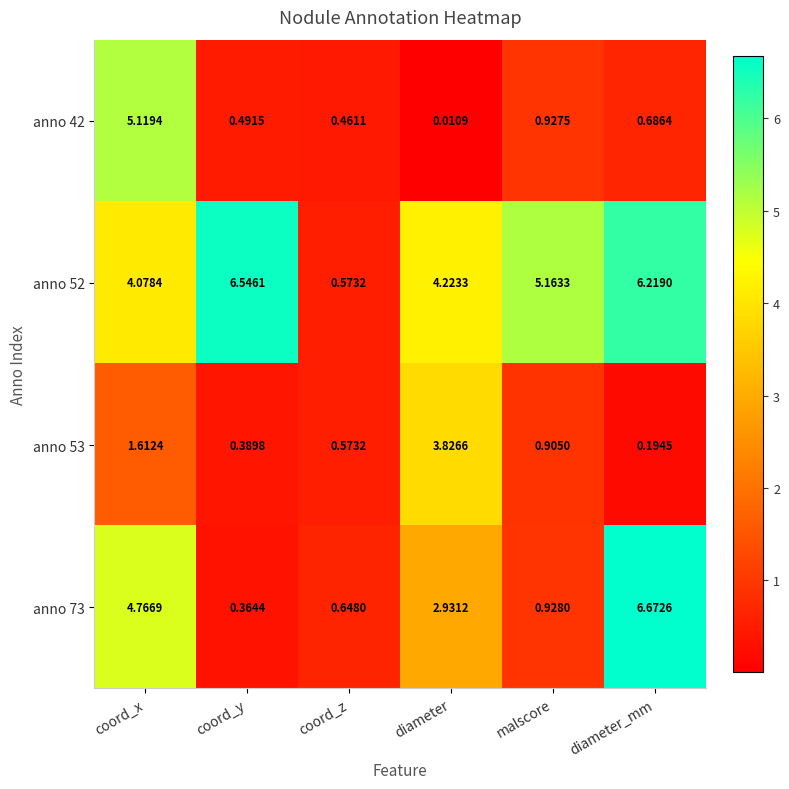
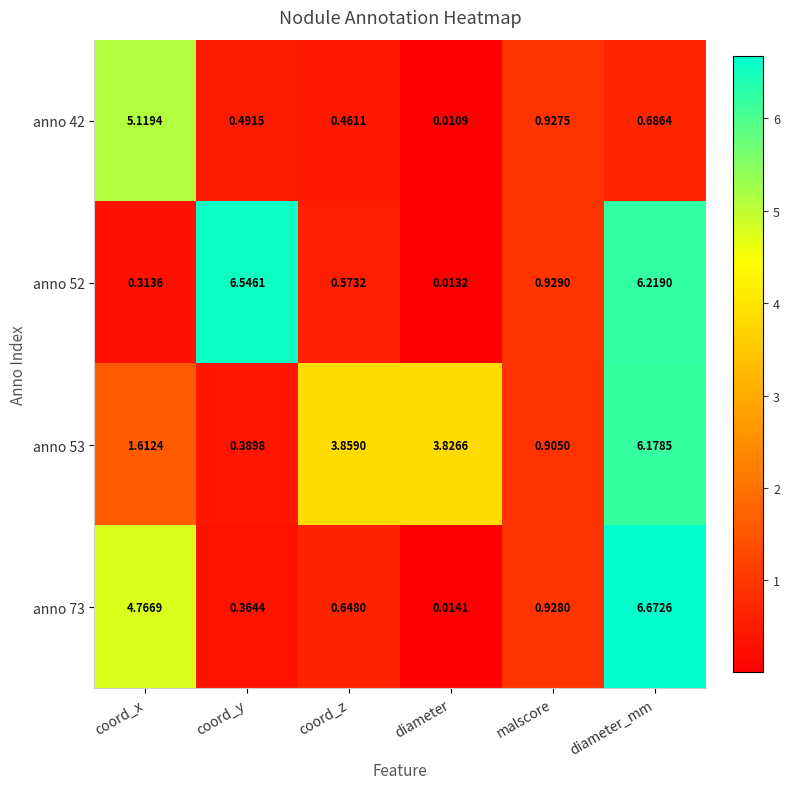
anno 52, coord_x: 4.0784 -> 0.3136
anno 52, diameter: 4.2233 -> 0.0132
anno 52, malscore: 5.1633 -> 0.9290
anno 53, coord_z: 0.5732 -> 3.8590
anno 53, diameter_mm: 0.1945 -> 6.1785
anno 73, diameter: 2.9312 -> 0.0141
